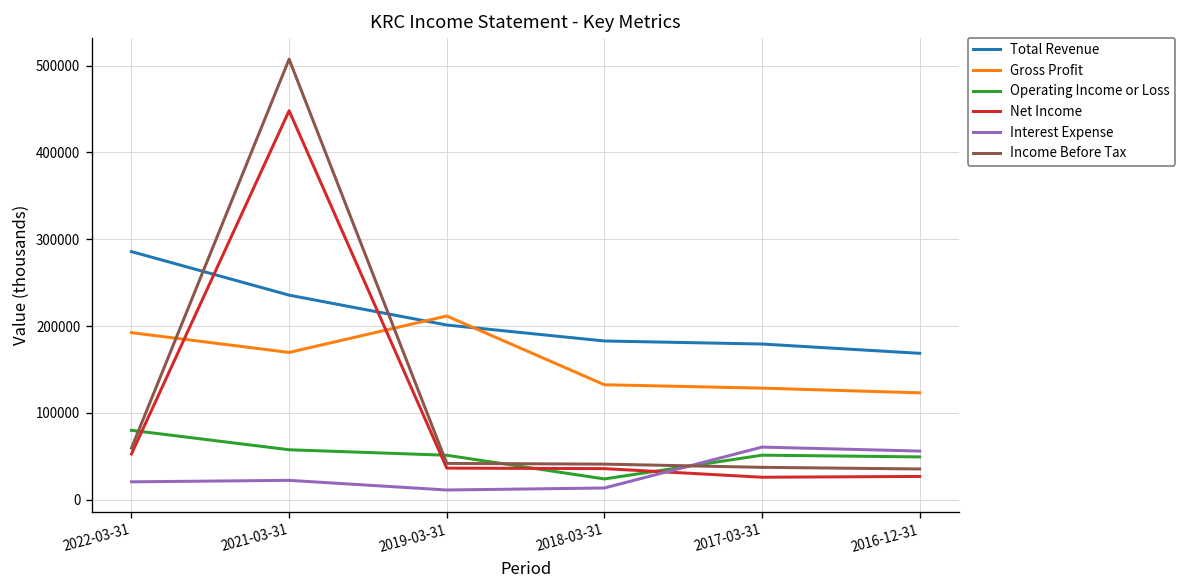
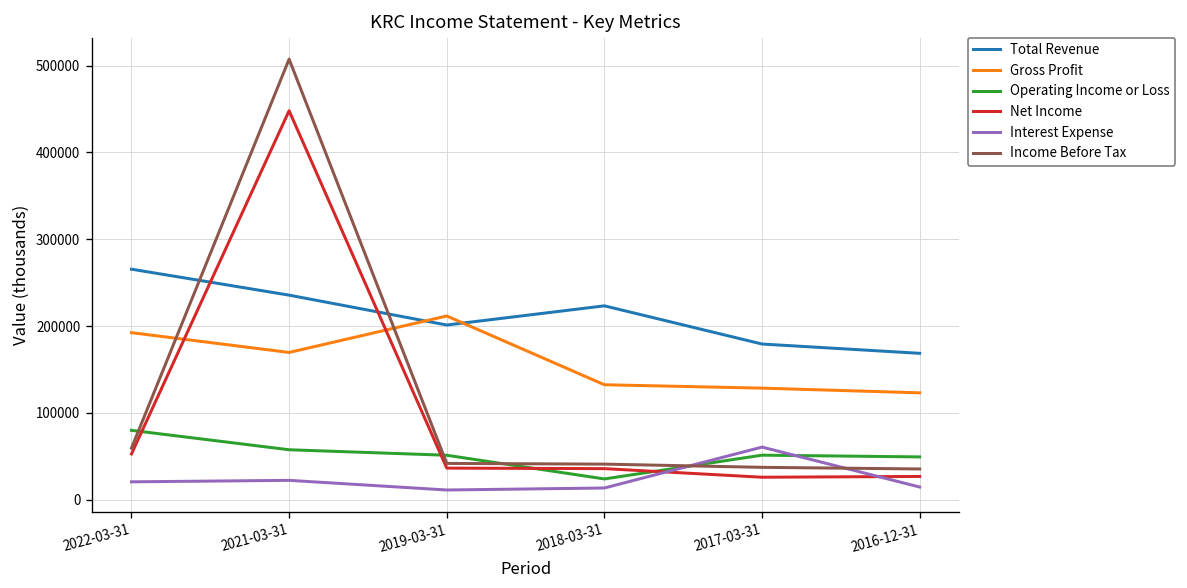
Total Revenue, 2022-03-31: 290000 -> 270000
Total Revenue, 2018-03-31: 180000 -> 220000
Interest Expense, 2016-12-31: 60000 -> 10000
